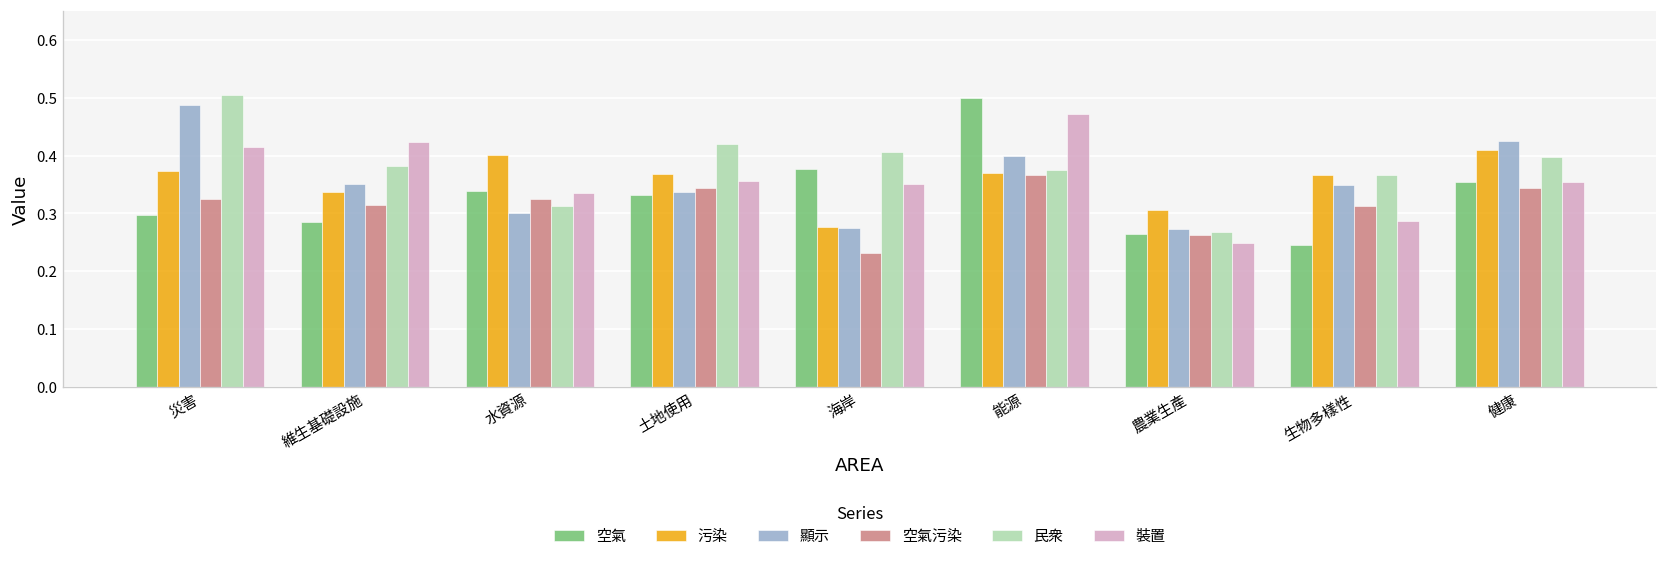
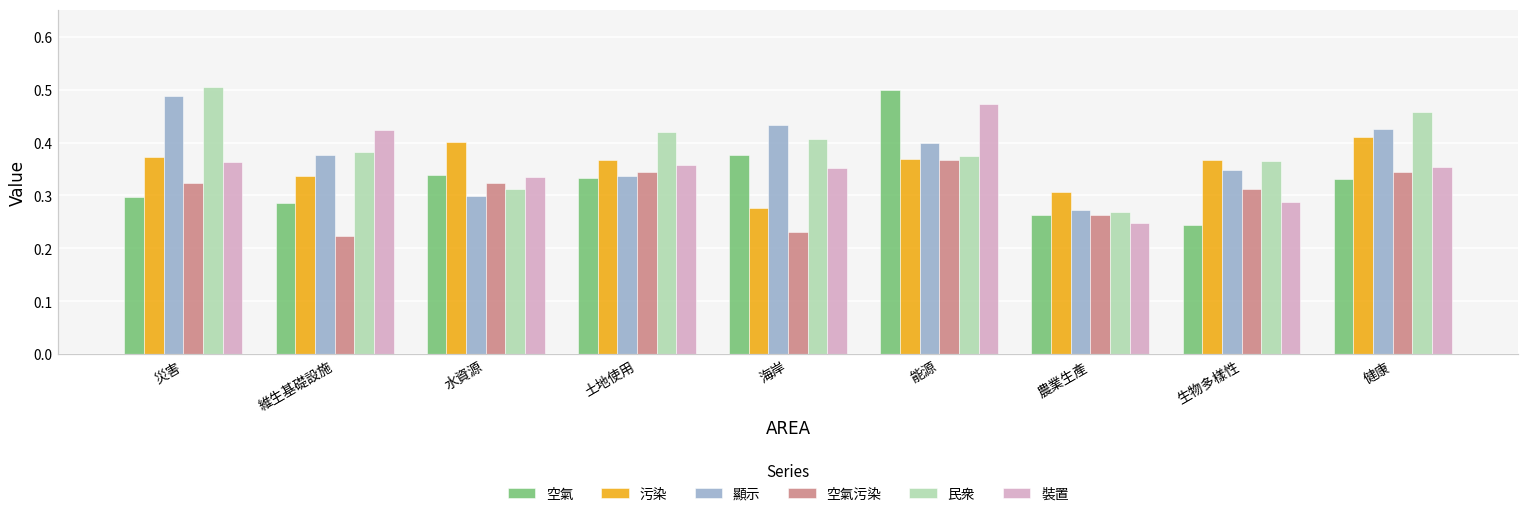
裝置, 災害: 0.41 -> 0.36
顯示, 維生基礎設施: 0.35 -> 0.38
空氣污染, 維生基礎設施: 0.31 -> 0.22
顯示, 海岸: 0.28 -> 0.43
空氣, 健康: 0.35 -> 0.33
民衆, 健康: 0.40 -> 0.46
